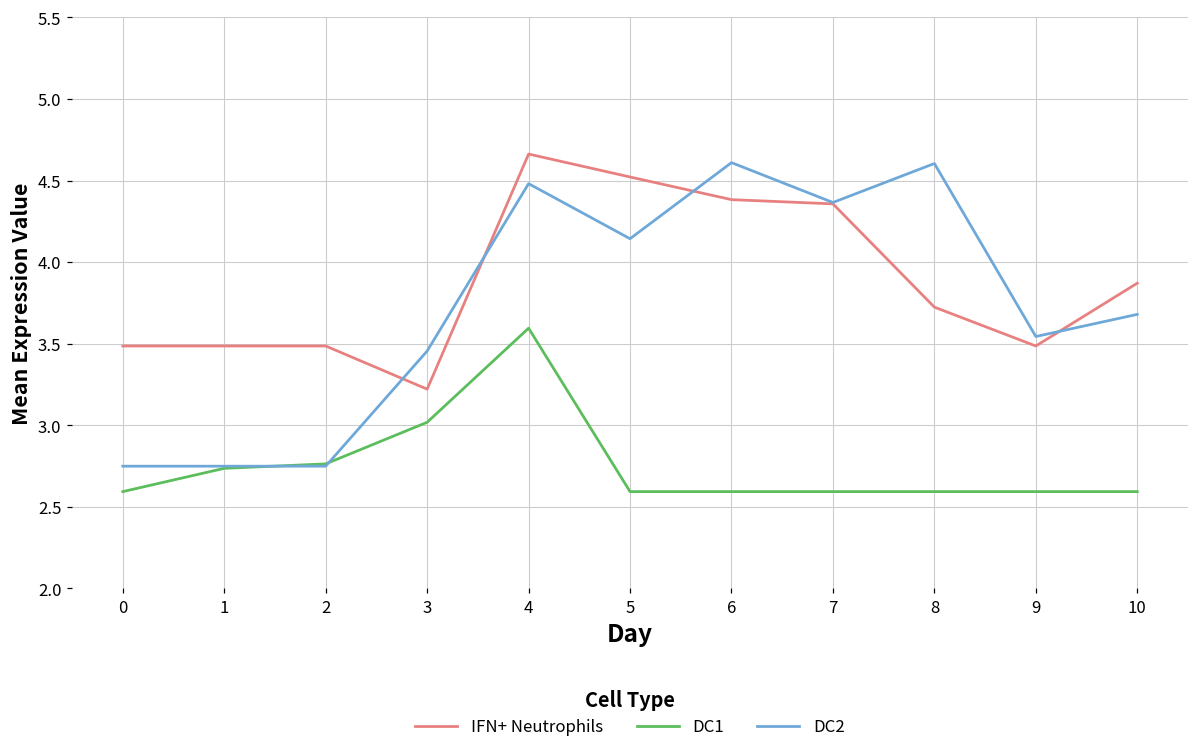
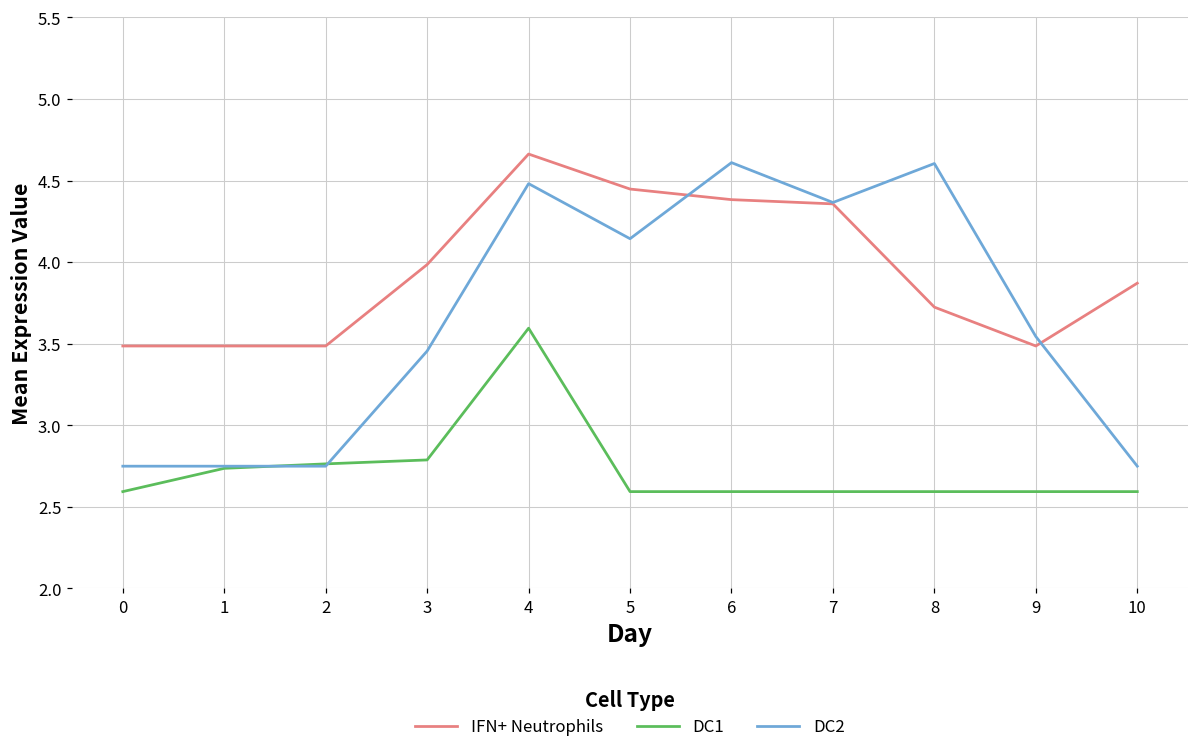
IFN+ Neutrophils, 3: 3.22 -> 3.99
DC1, 3: 3.02 -> 2.79
IFN+ Neutrophils, 5: 4.52 -> 4.45
DC2, 10: 3.68 -> 2.75
